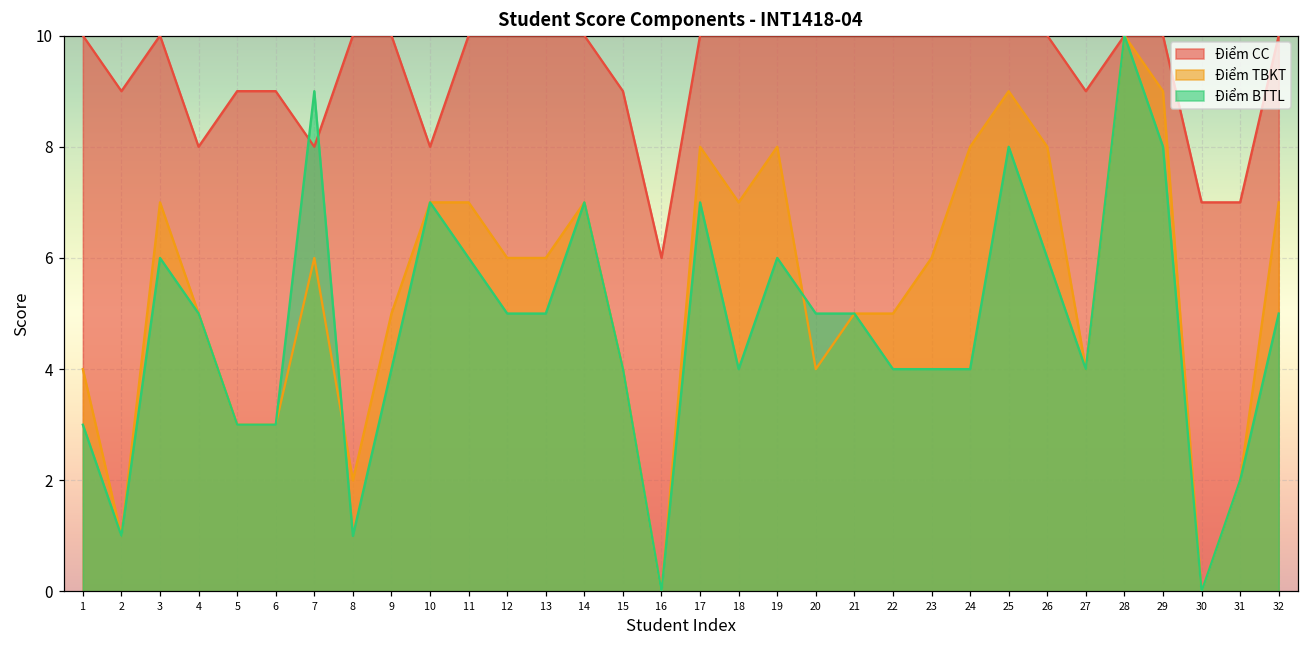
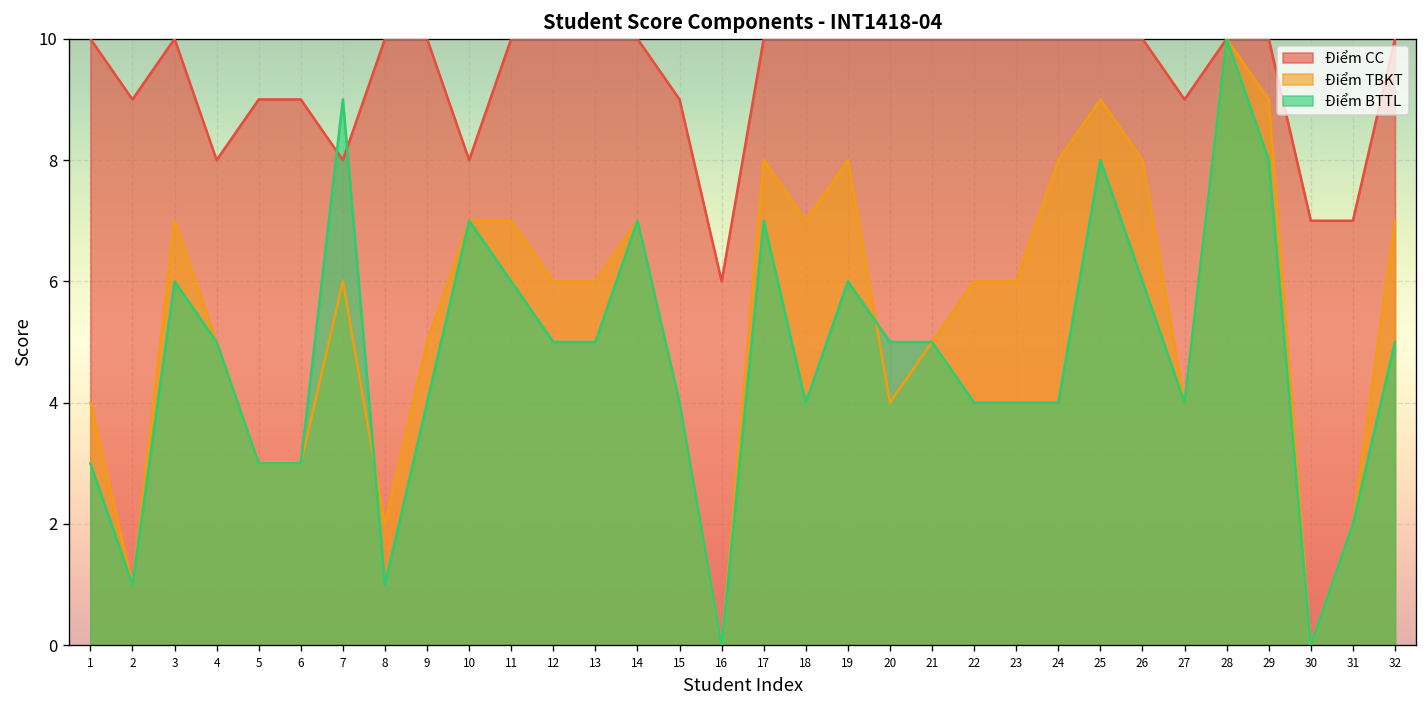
Điểm TBKT, 22: 5 -> 6
